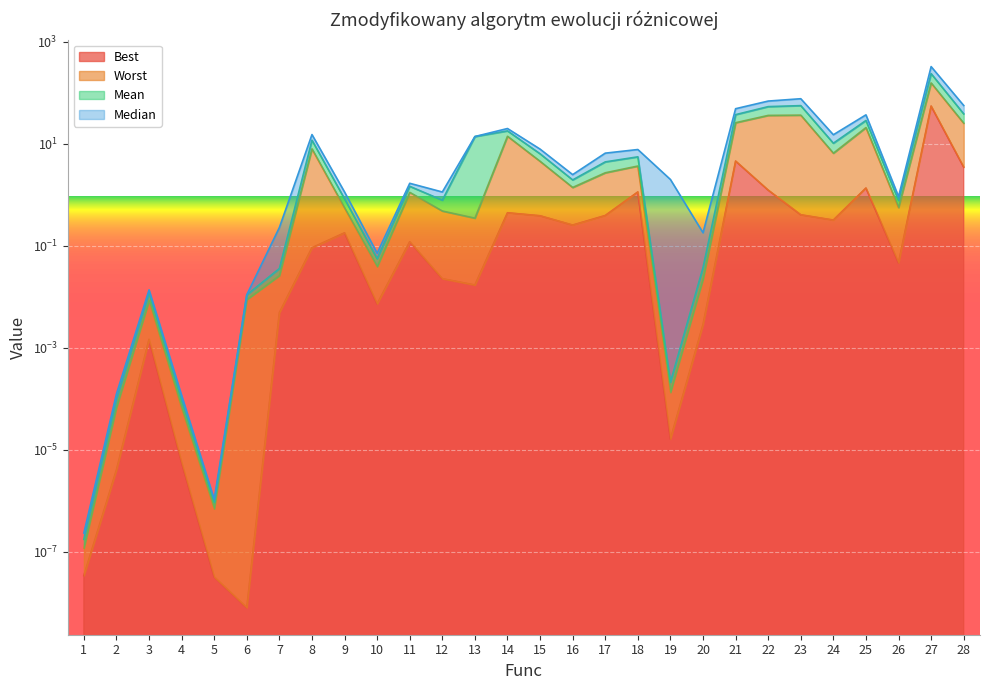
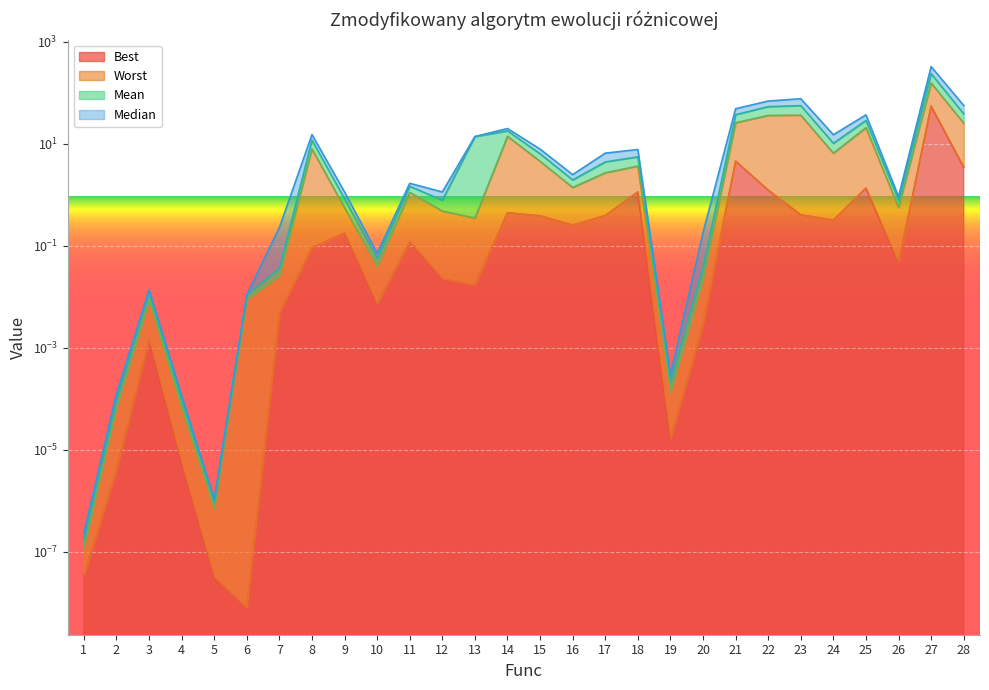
Median, 19: 2 -> 0
